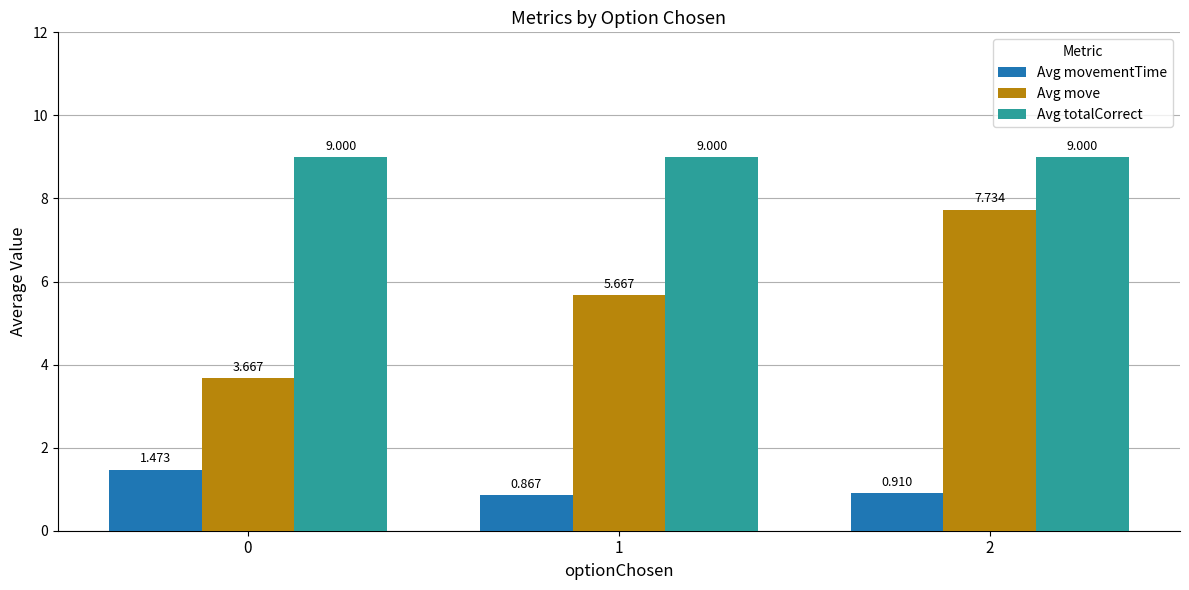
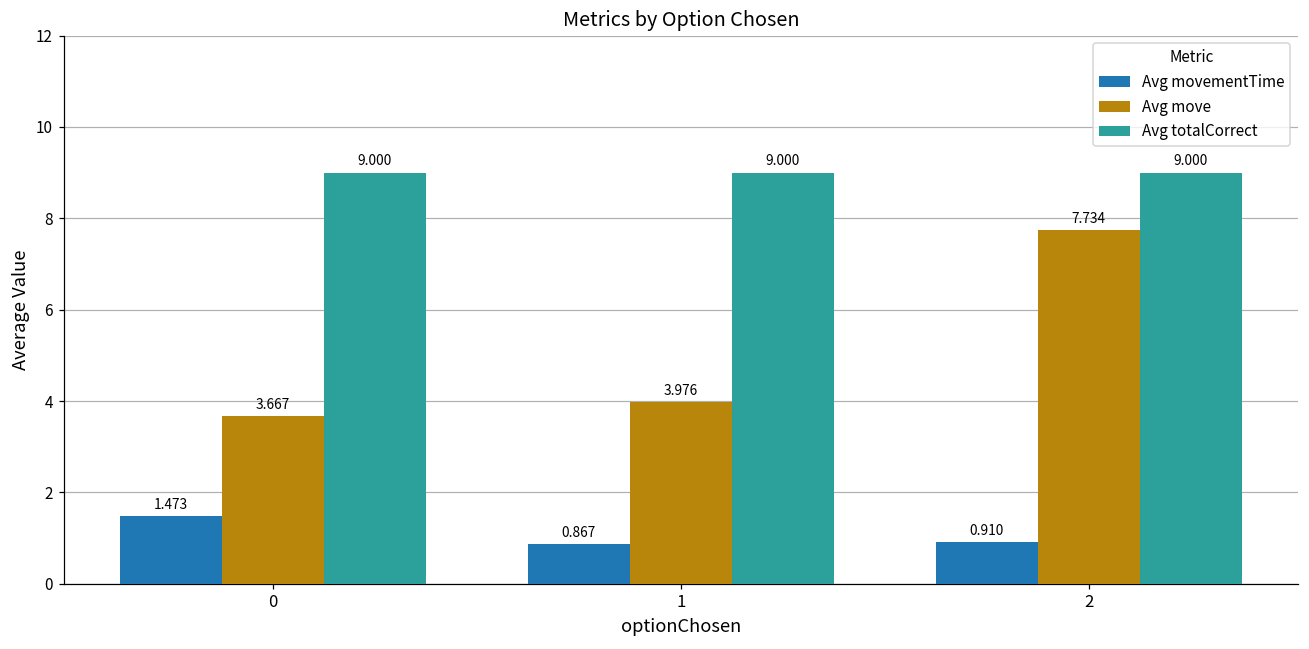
Avg move, 1: 5.667 -> 3.976
